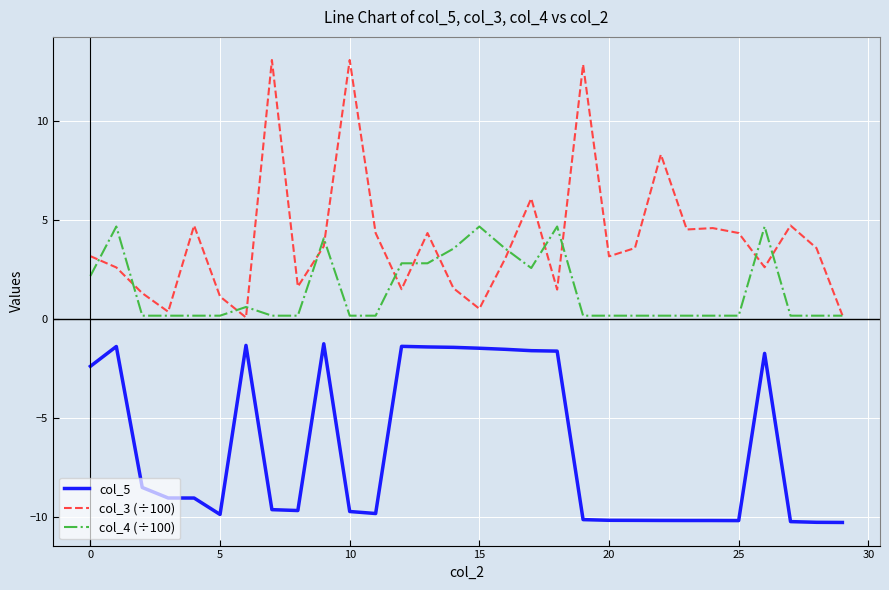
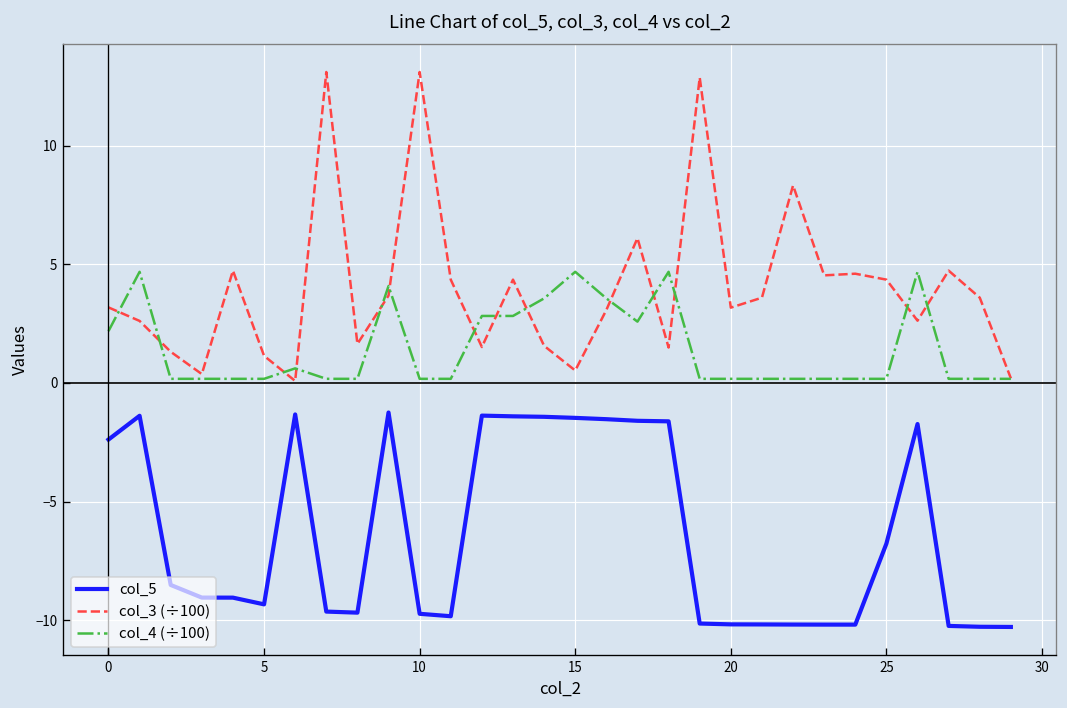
col_5, 5: -9.9 -> -9.3
col_5, 25: -10.2 -> -6.8
